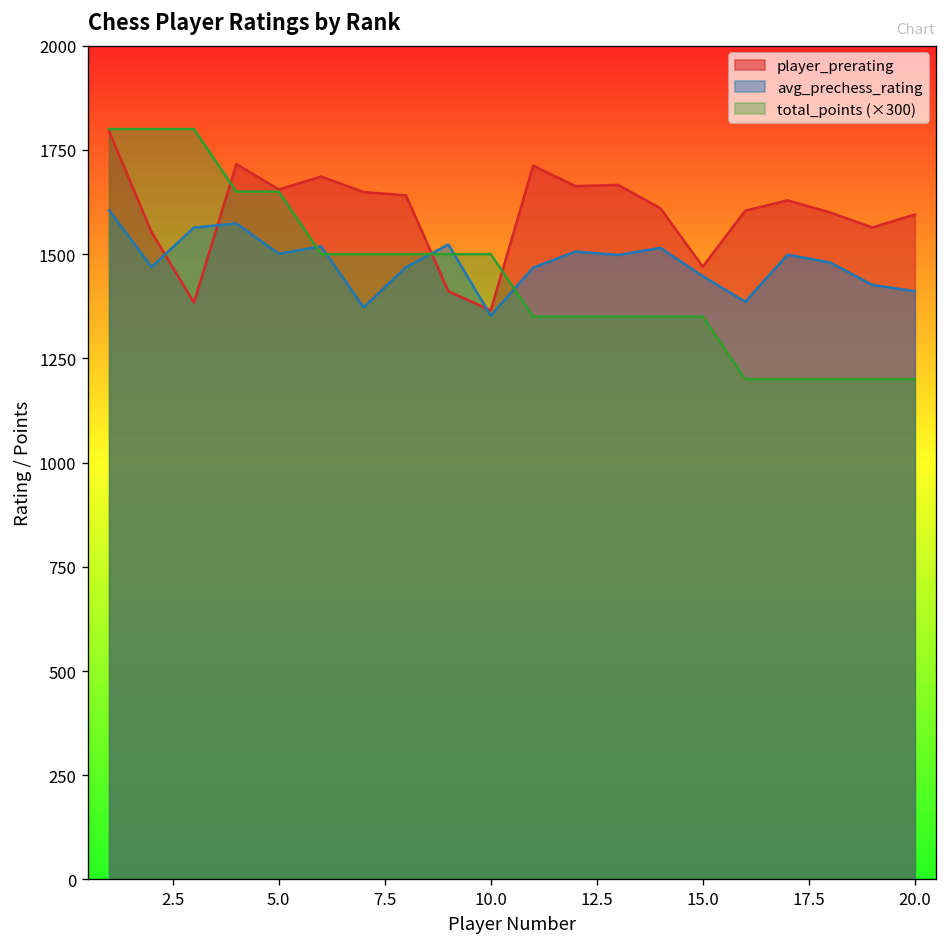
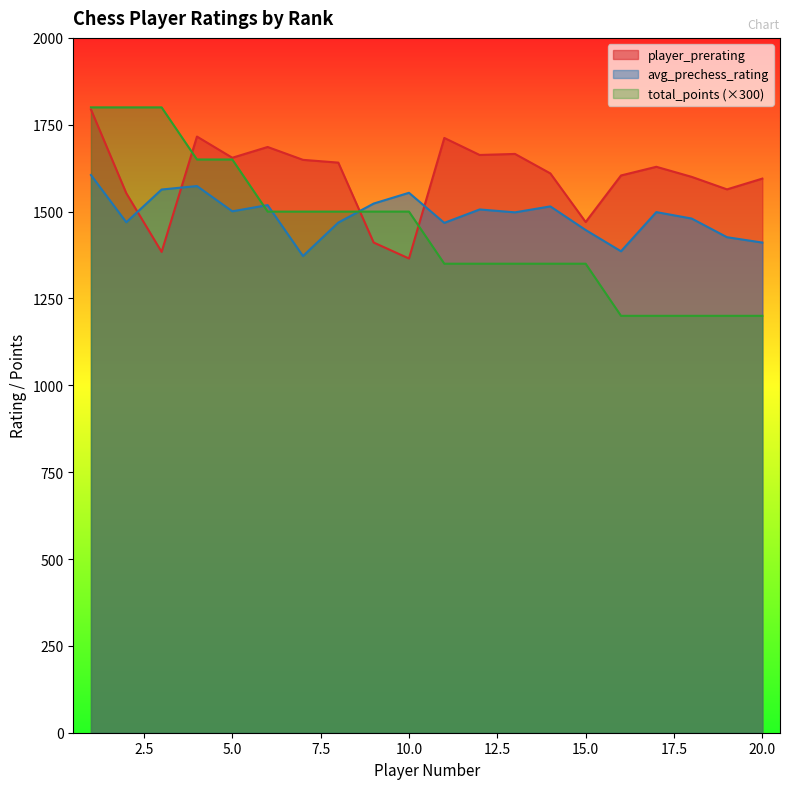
avg_prechess_rating, 10.0: 1350 -> 1550
